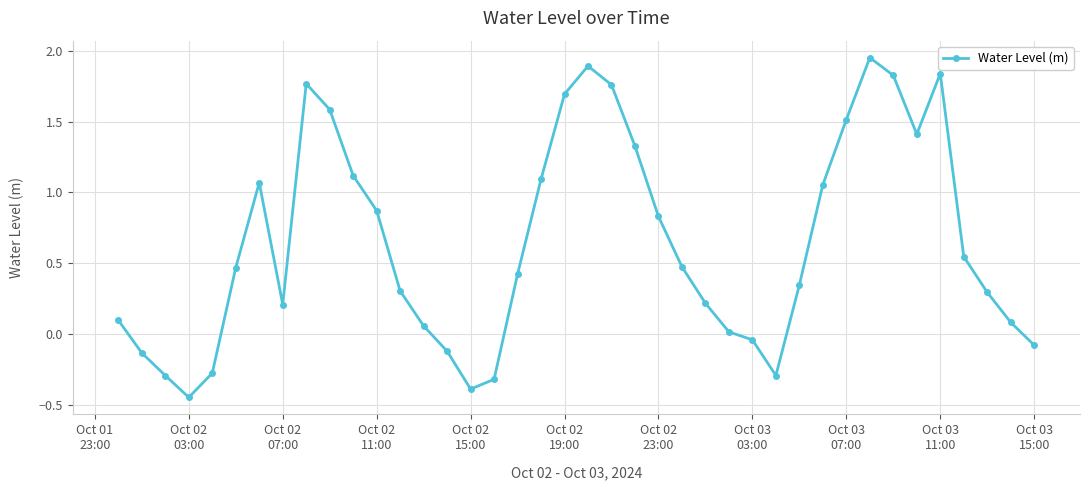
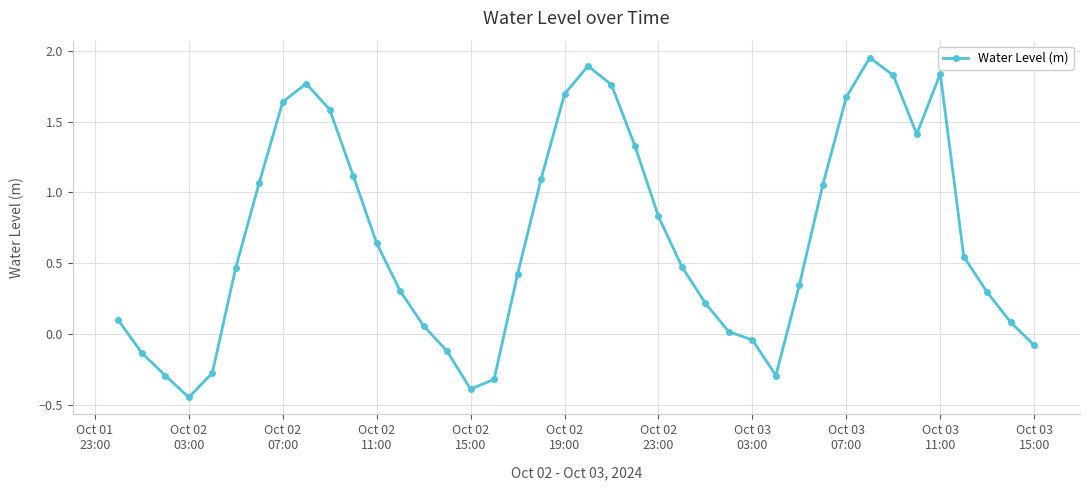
Oct 02 07:00: 0.21 -> 1.64
Oct 02 11:00: 0.87 -> 0.64
Oct 03 07:00: 1.51 -> 1.67
